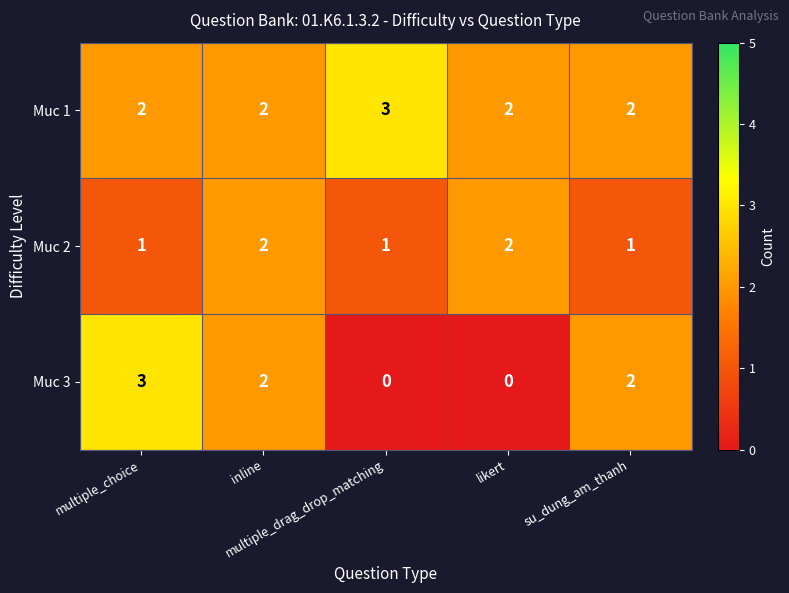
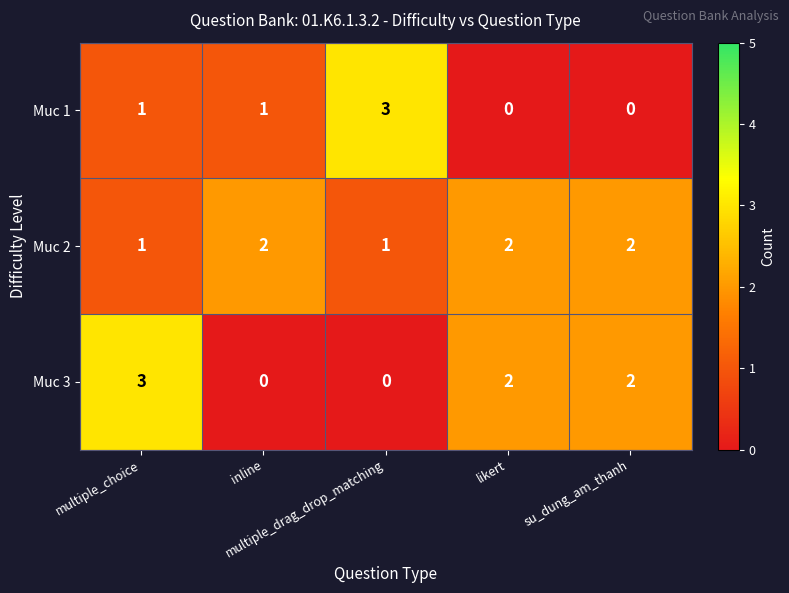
Muc 1, multiple_choice: 2 -> 1
Muc 1, inline: 2 -> 1
Muc 1, likert: 2 -> 0
Muc 1, su_dung_am_thanh: 2 -> 0
Muc 2, su_dung_am_thanh: 1 -> 2
Muc 3, inline: 2 -> 0
Muc 3, likert: 0 -> 2
